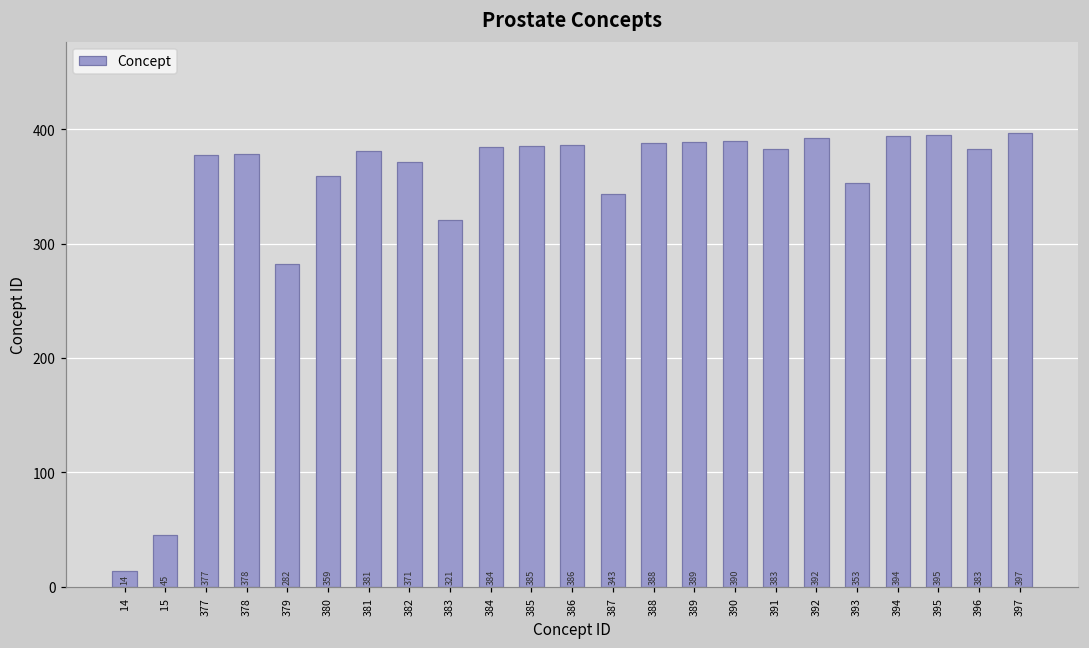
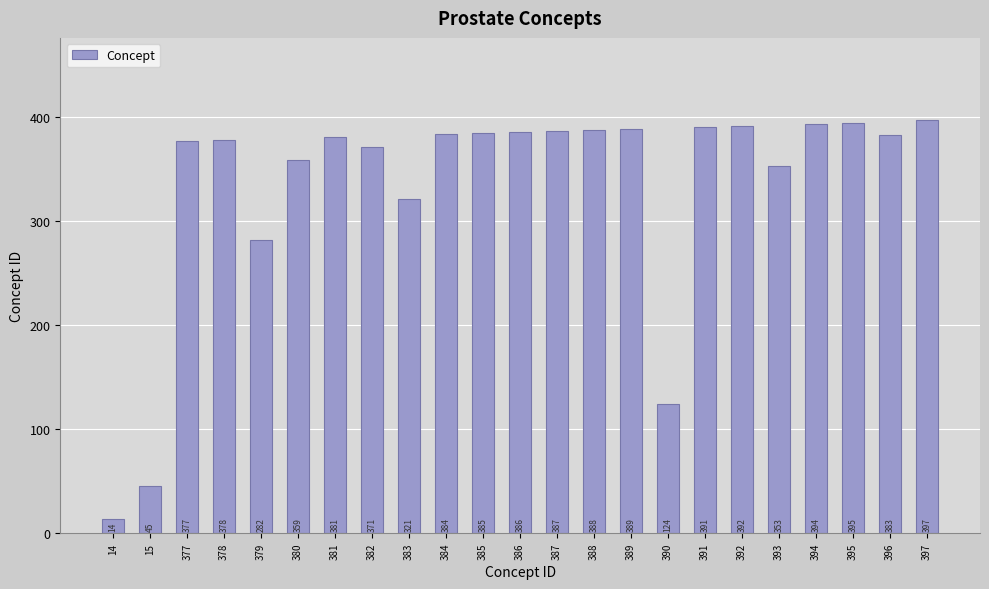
387: 343 -> 387
390: 390 -> 124
391: 383 -> 391
